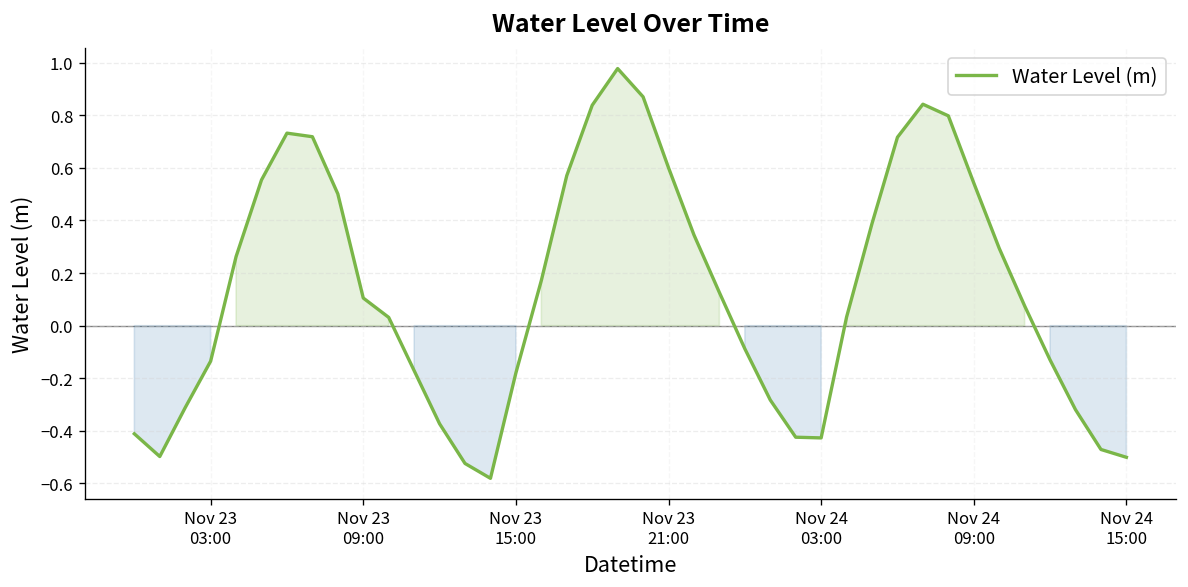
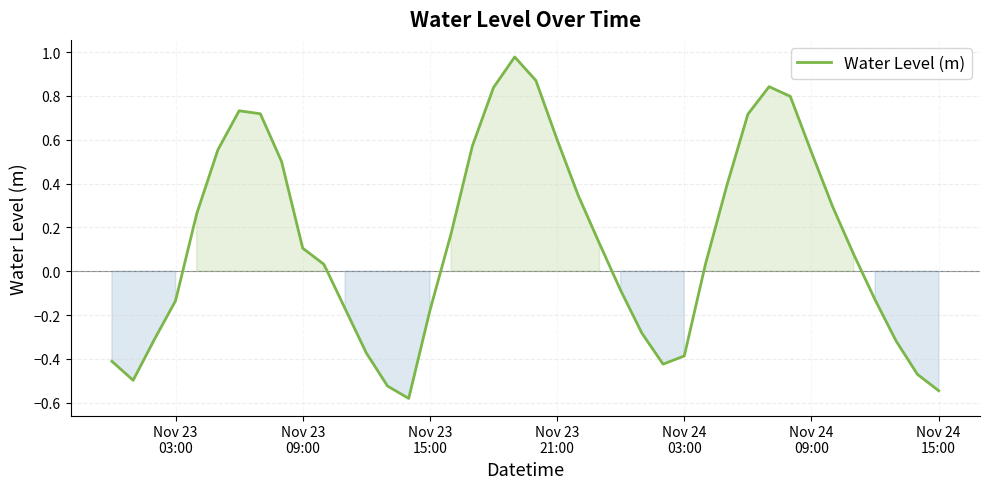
Nov 24 03:00: -0.43 -> -0.39
Nov 24 15:00: -0.50 -> -0.54
